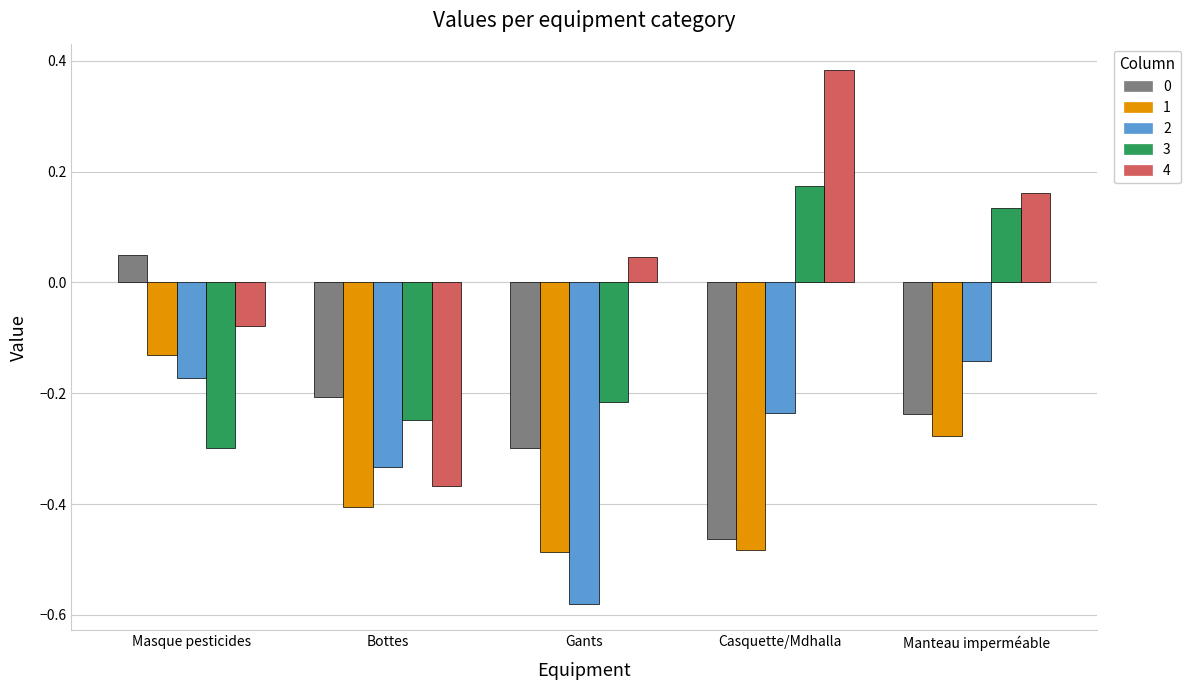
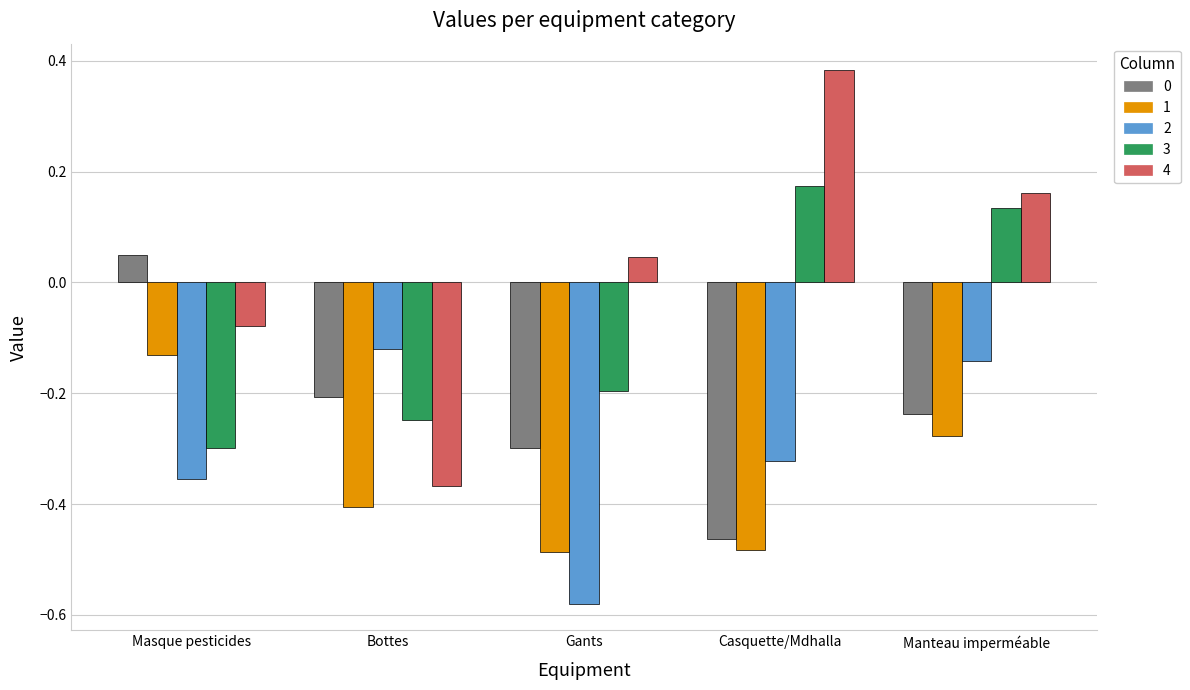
2, Masque pesticides: -0.17 -> -0.36
2, Bottes: -0.33 -> -0.12
3, Gants: -0.22 -> -0.19
2, Casquette/Mdhalla: -0.24 -> -0.32
